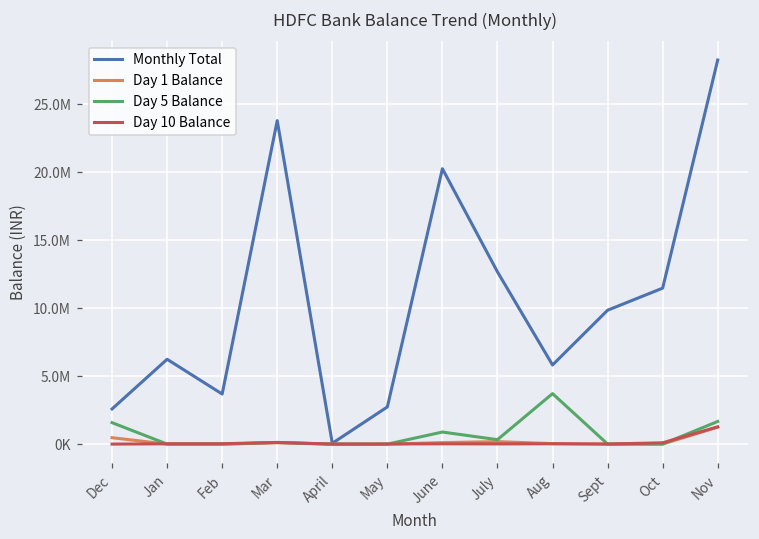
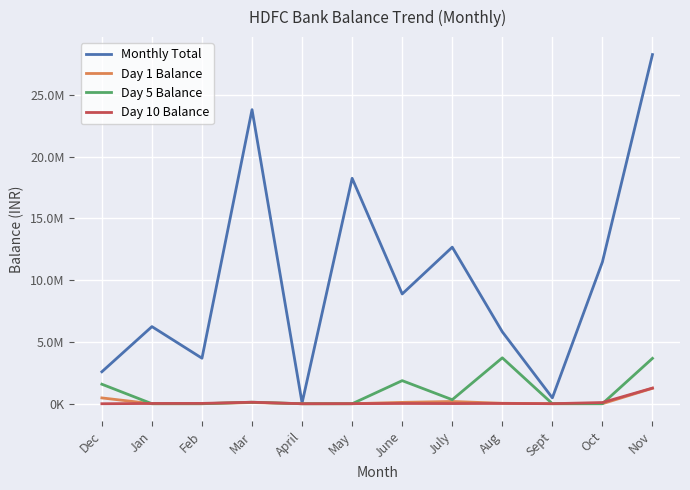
Monthly Total, May: 2700000 -> 18200000
Monthly Total, June: 20300000 -> 8900000
Day 5 Balance, June: 900000 -> 1900000
Monthly Total, Sept: 9800000 -> 500000
Day 5 Balance, Nov: 1700000 -> 3700000
